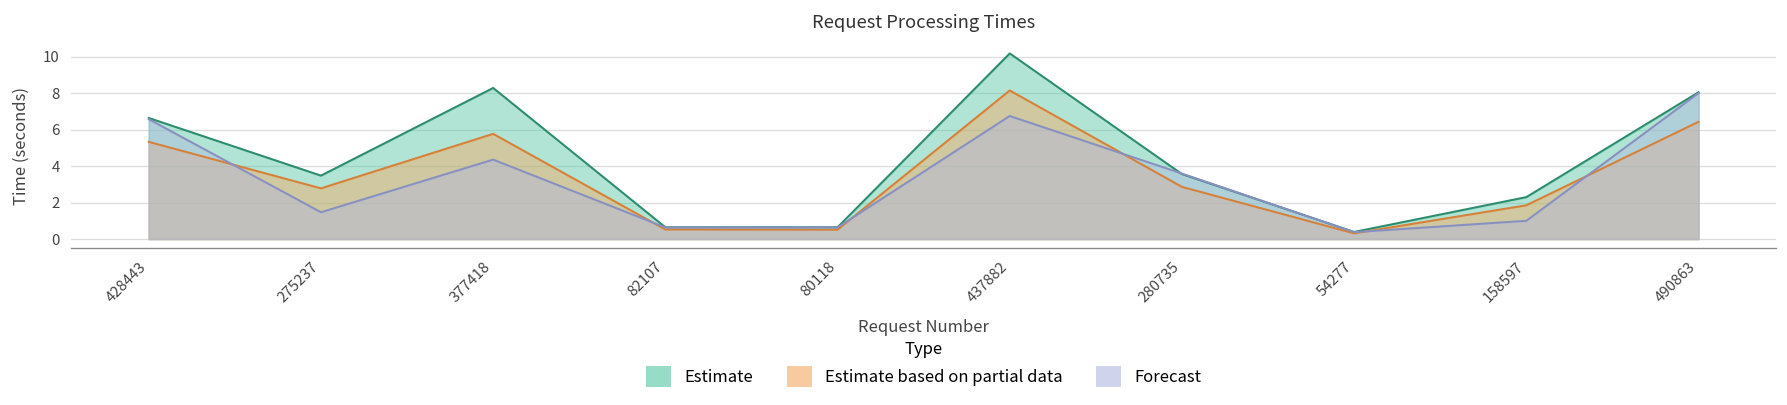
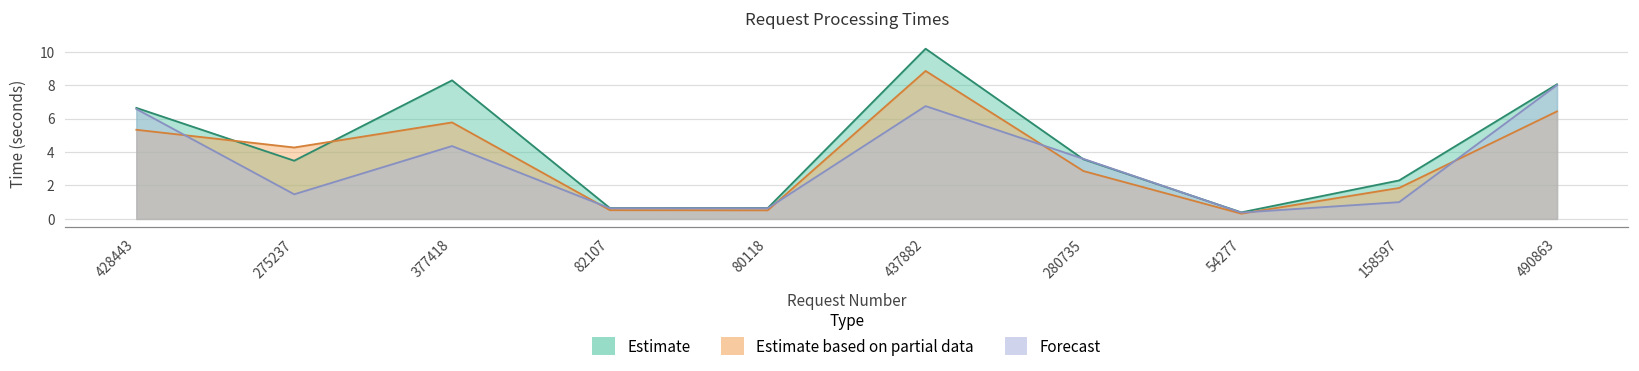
Estimate based on partial data, 275237: 2.8 -> 4.3
Estimate based on partial data, 437882: 8.2 -> 8.9
